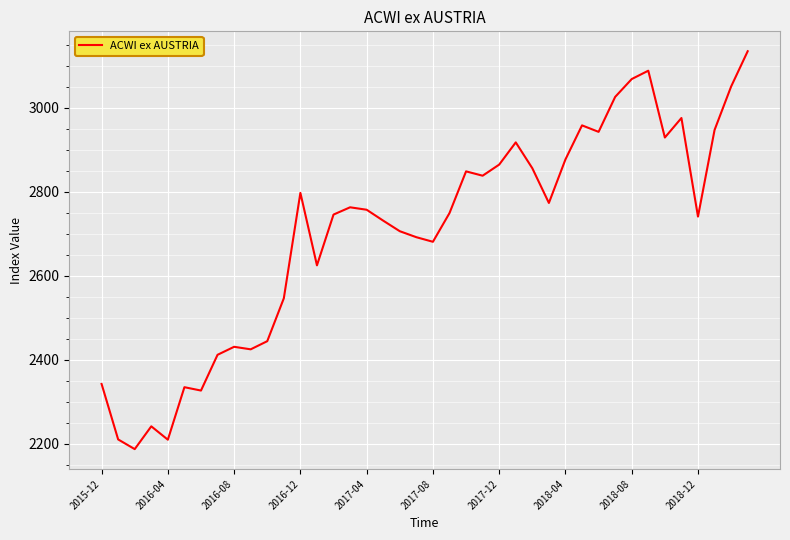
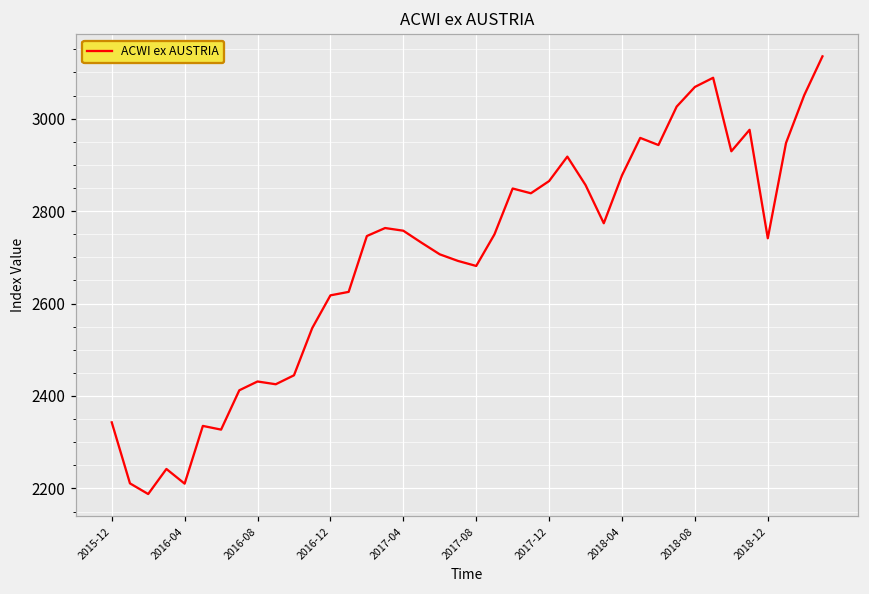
2016-12: 2800 -> 2620
